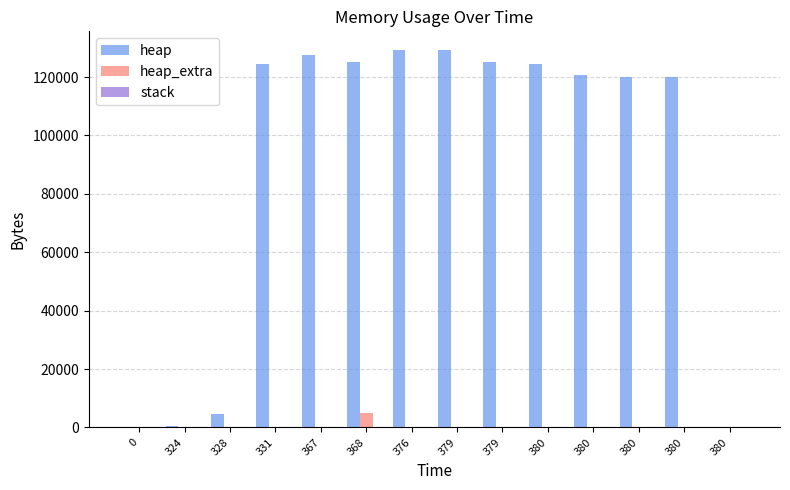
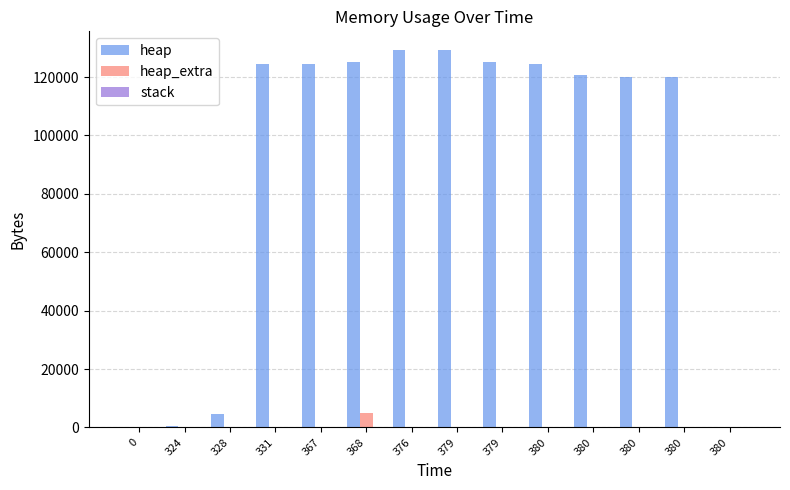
heap, 367: 128000 -> 125000
